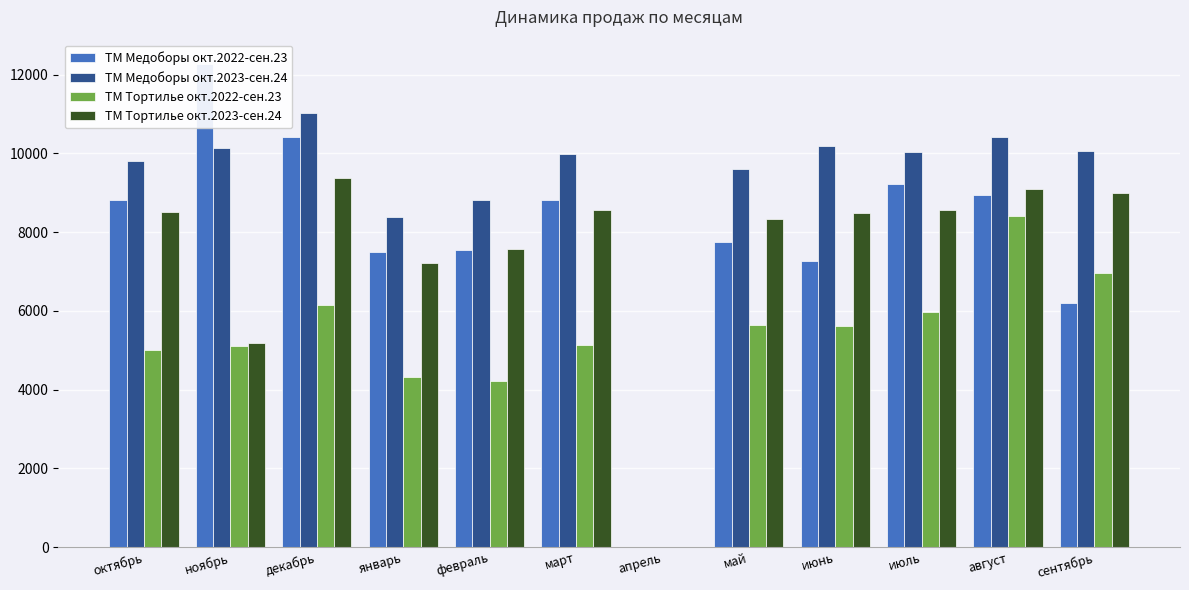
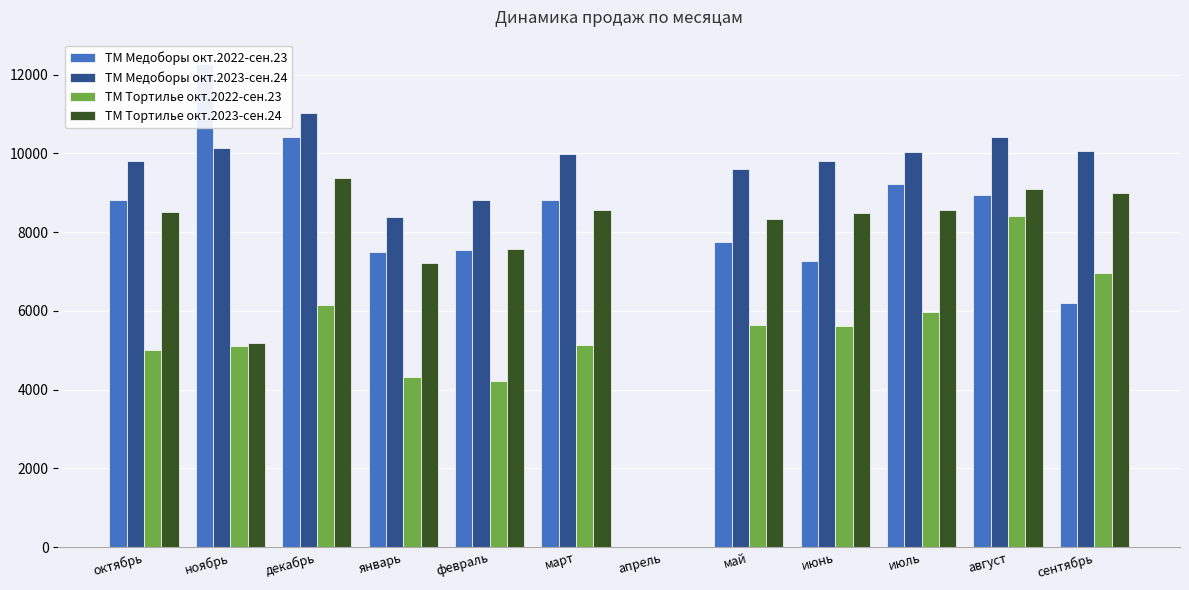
ТМ Медоборы окт.2023-сен.24, июнь: 10200 -> 9800
